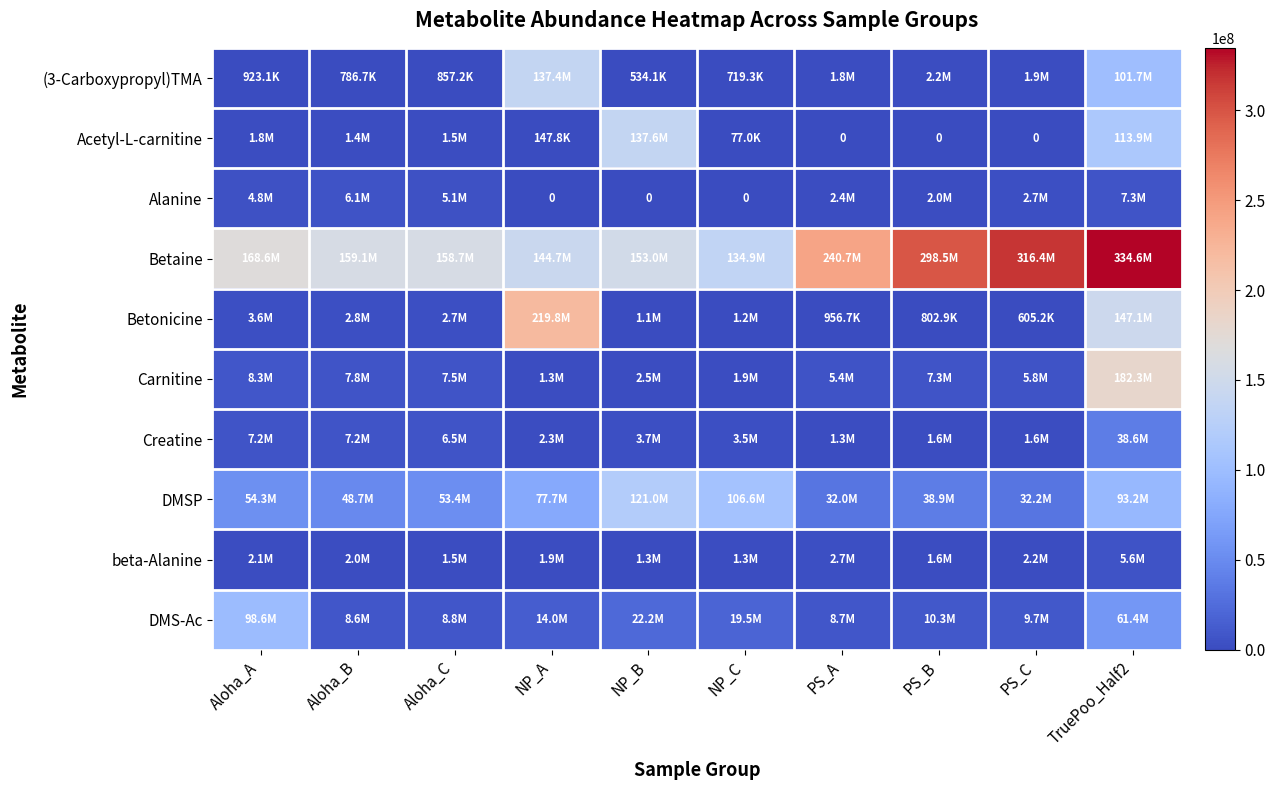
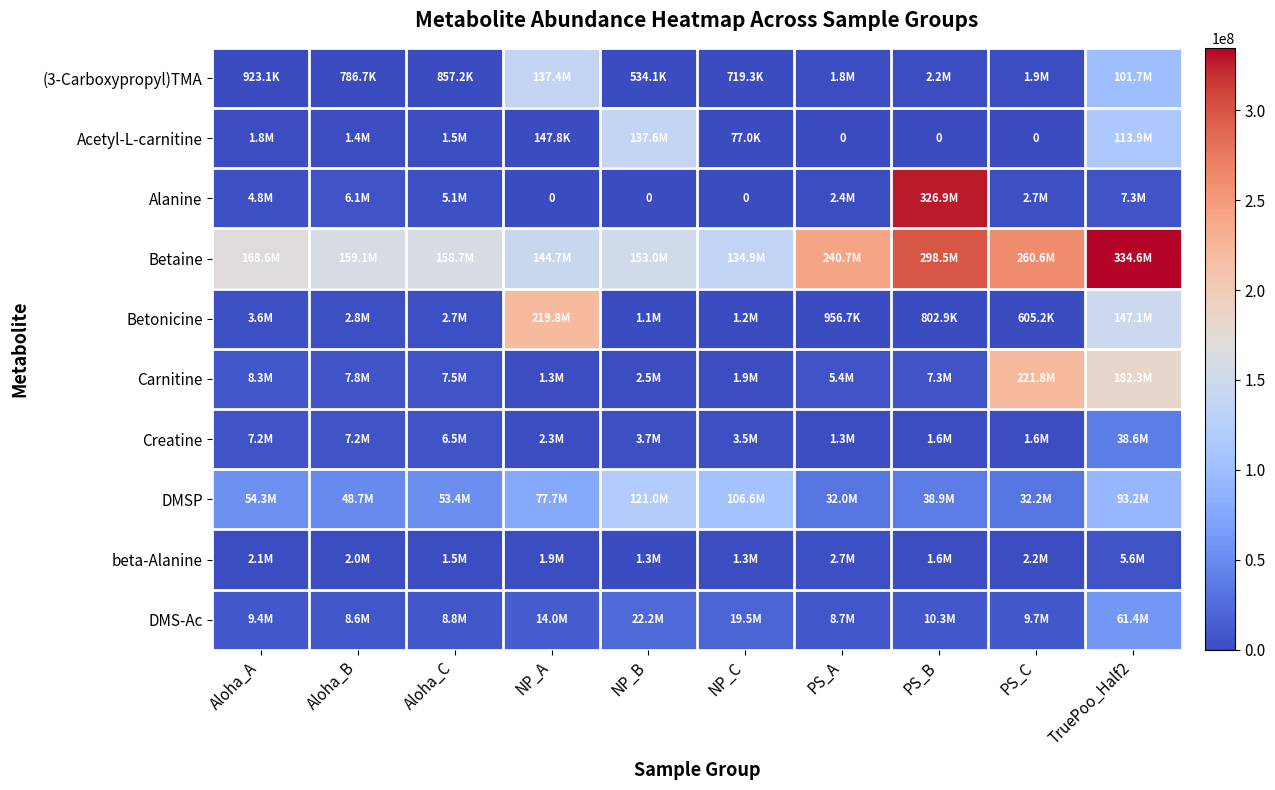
Alanine, PS_B: 2.0M -> 326.9M
Betaine, PS_C: 316.4M -> 260.6M
Carnitine, PS_C: 5.8M -> 221.8M
DMS-Ac, Aloha_A: 98.6M -> 9.4M
